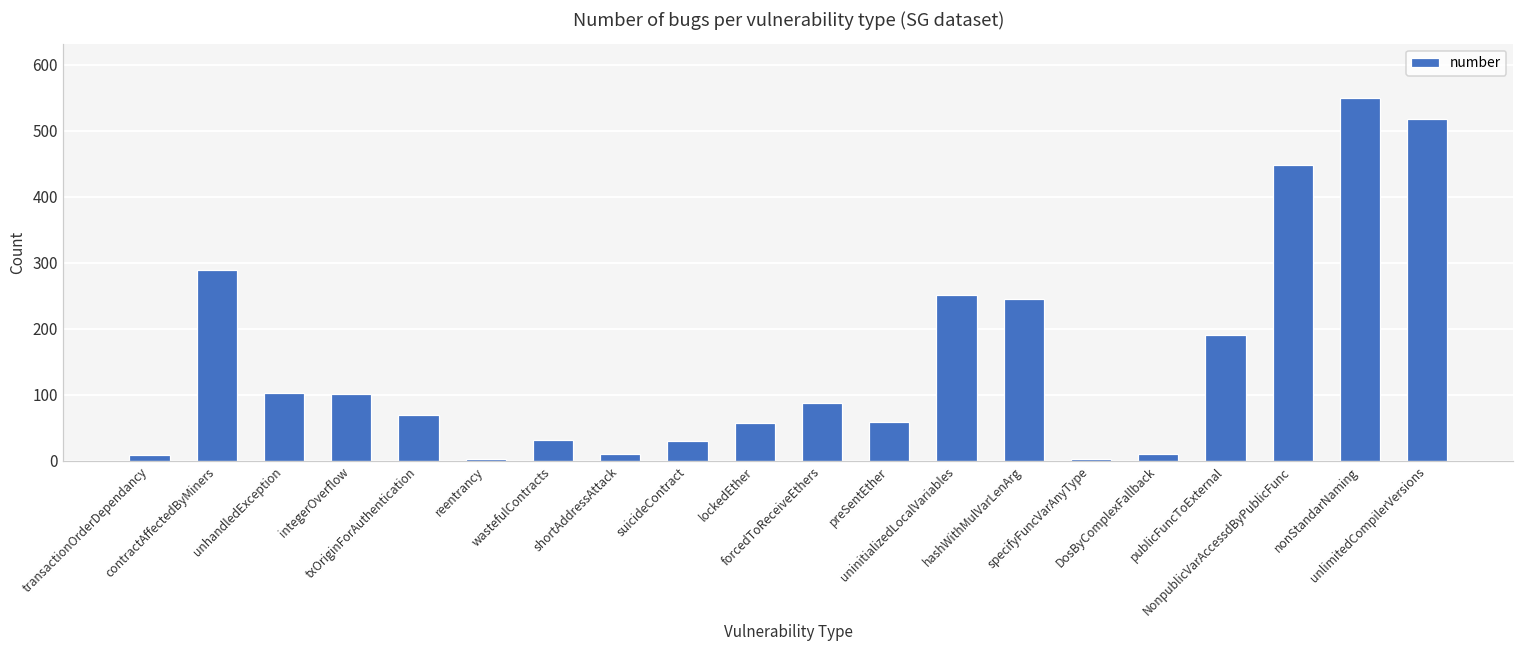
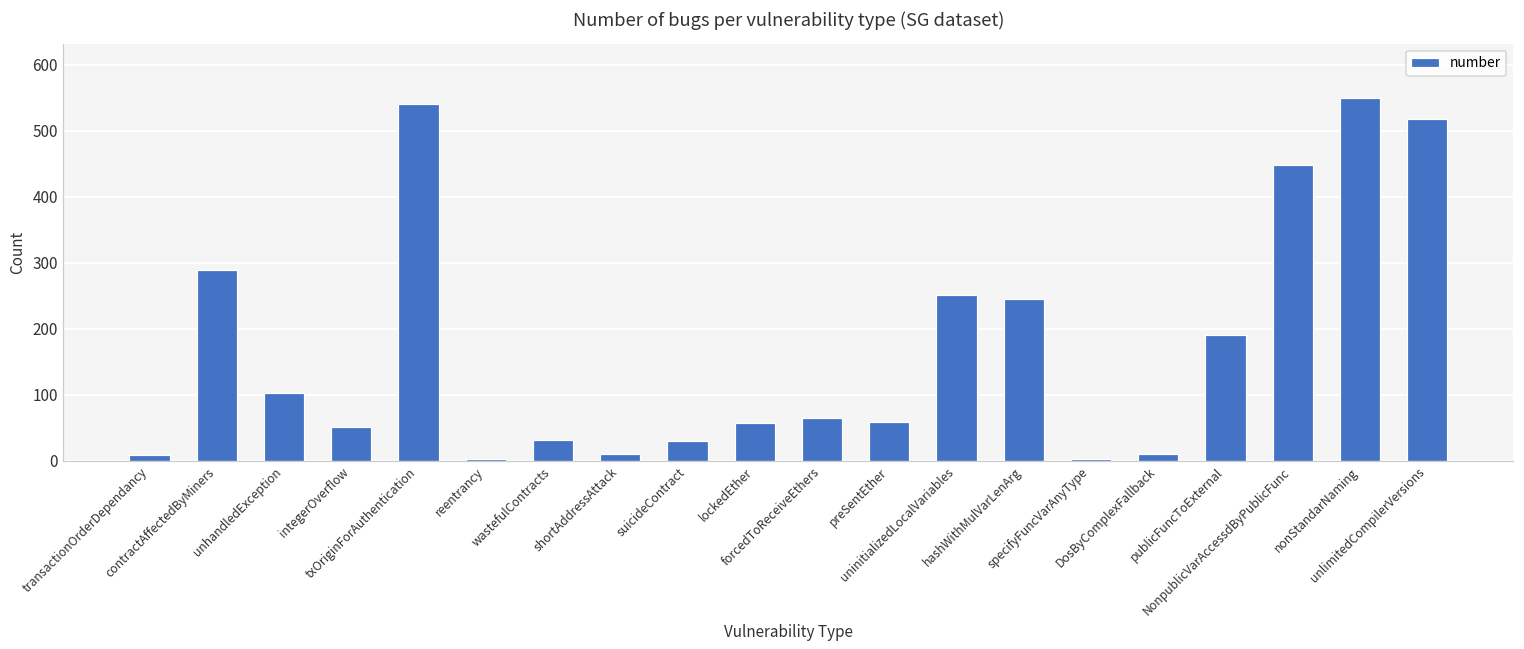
integerOverflow: 100 -> 50
txOriginForAuthentication: 70 -> 540
forcedToReceiveEthers: 90 -> 60
